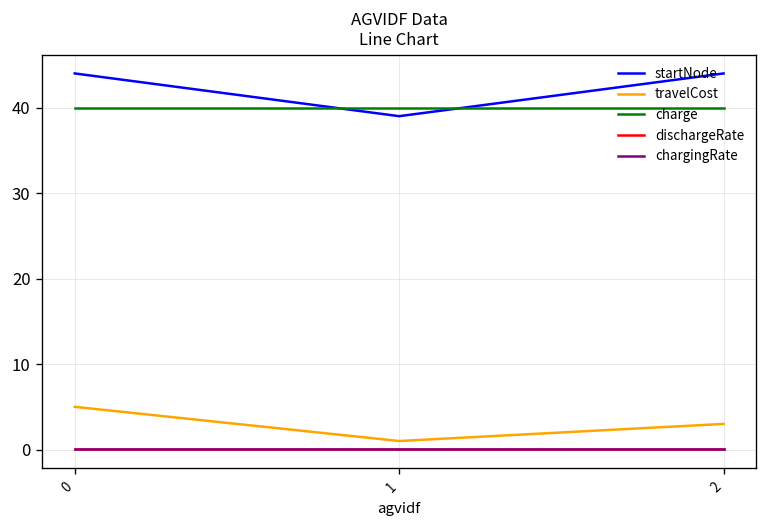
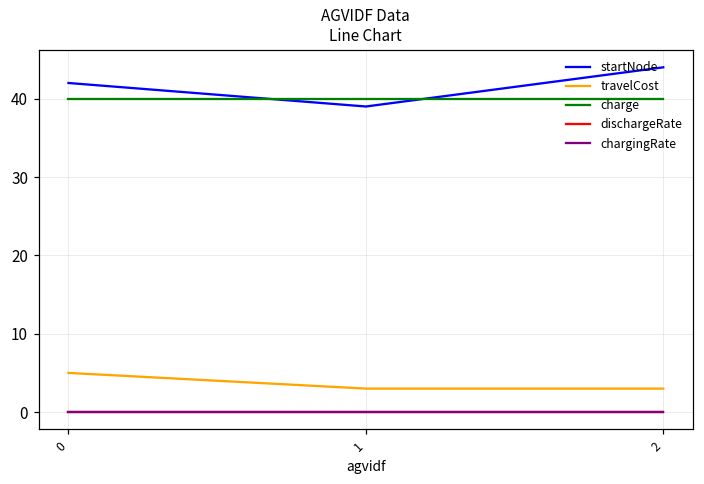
startNode, 0: 44 -> 42
travelCost, 1: 1 -> 3
